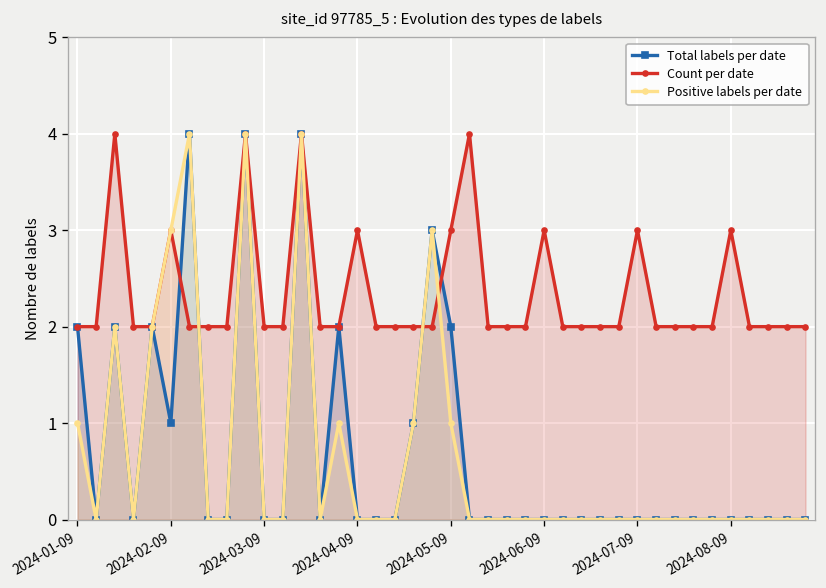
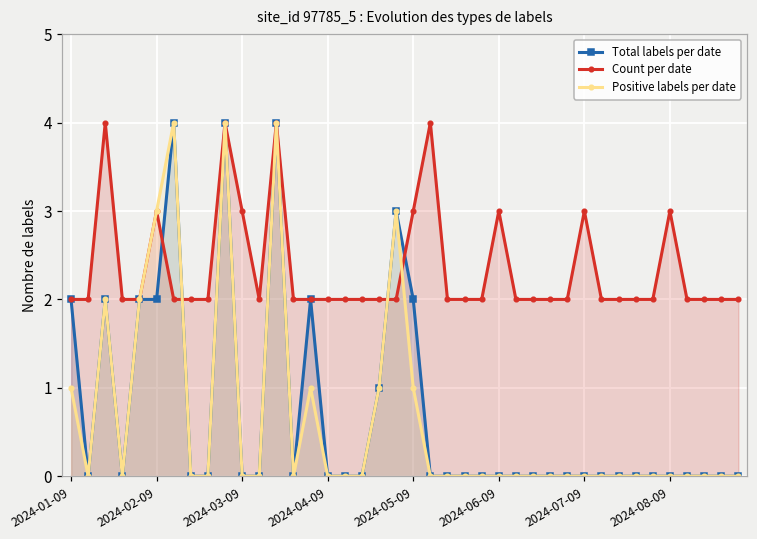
Total labels per date, 2024-02-09: 1 -> 2
Count per date, 2024-03-09: 2 -> 3
Count per date, 2024-04-09: 3 -> 2
